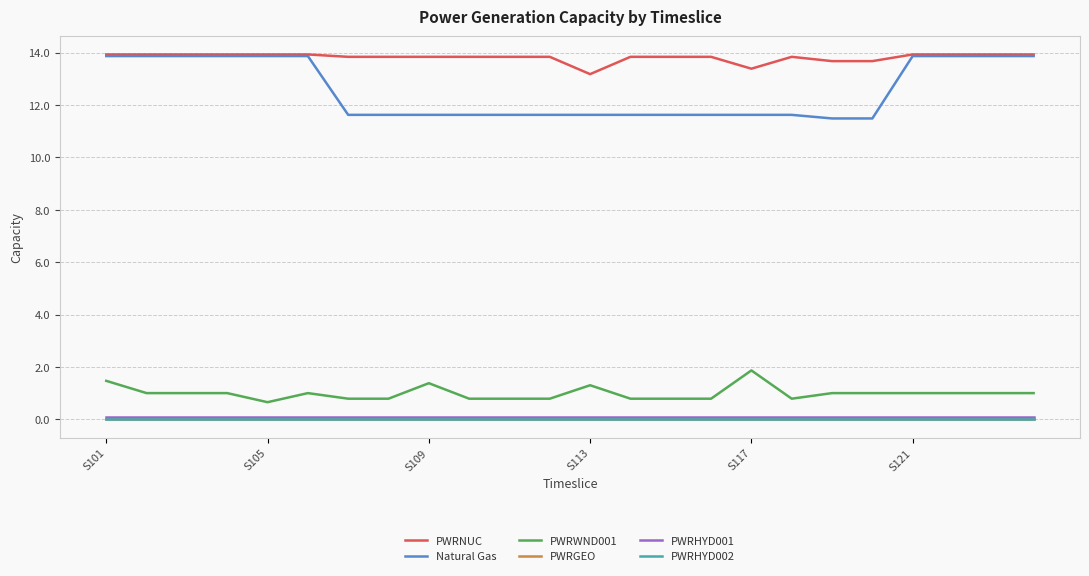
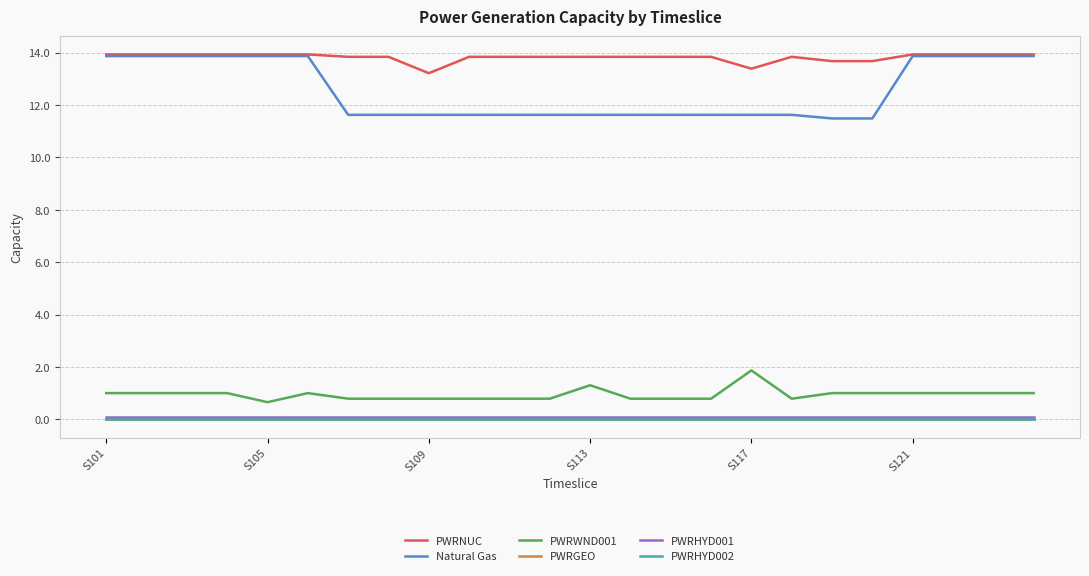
PWRWND001, S101: 1.5 -> 1.0
PWRNUC, S109: 13.8 -> 13.2
PWRWND001, S109: 1.4 -> 0.8
PWRNUC, S113: 13.2 -> 13.8
